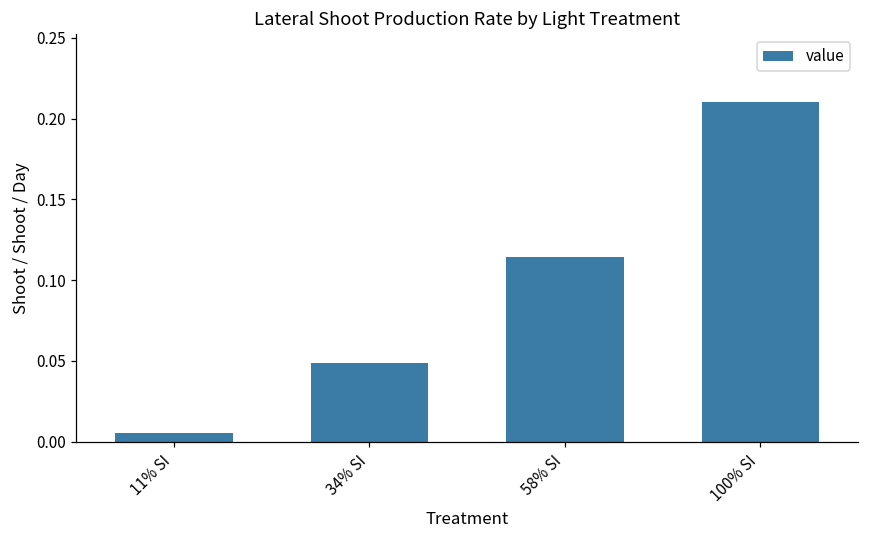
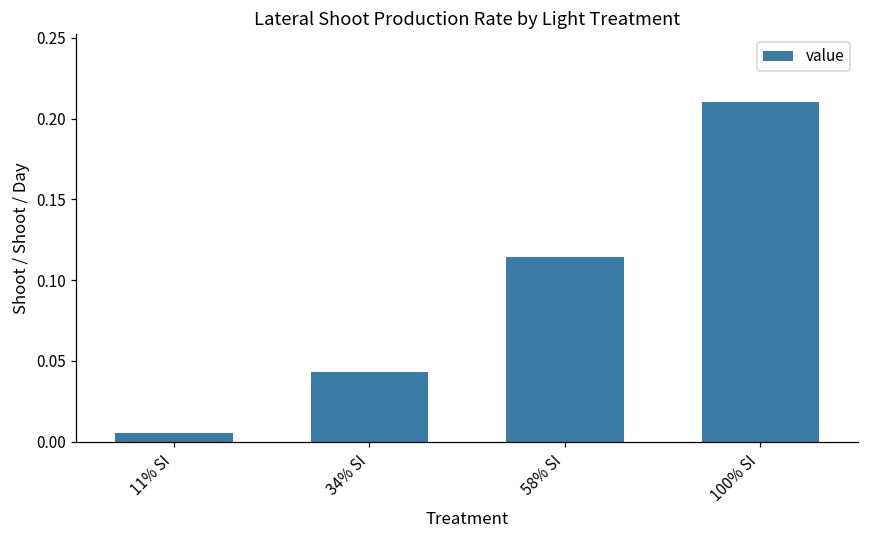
34% SI: 0.049 -> 0.043
